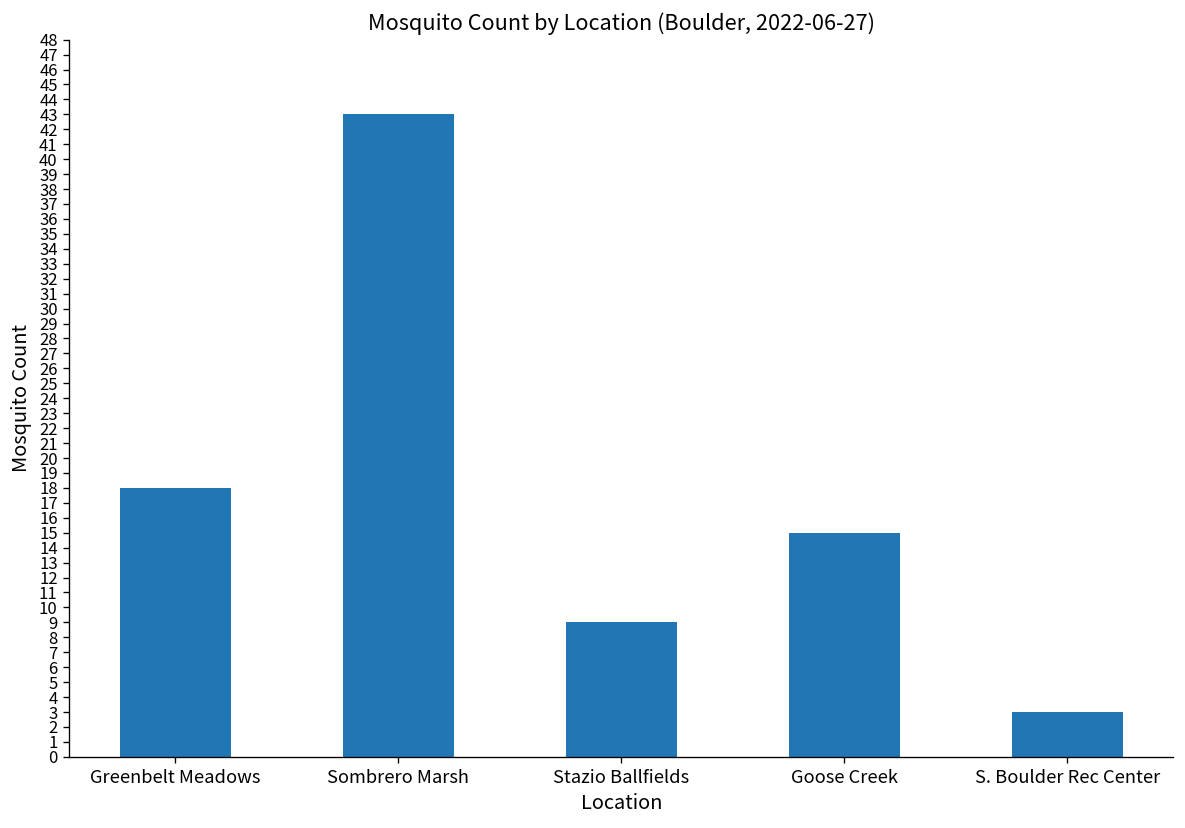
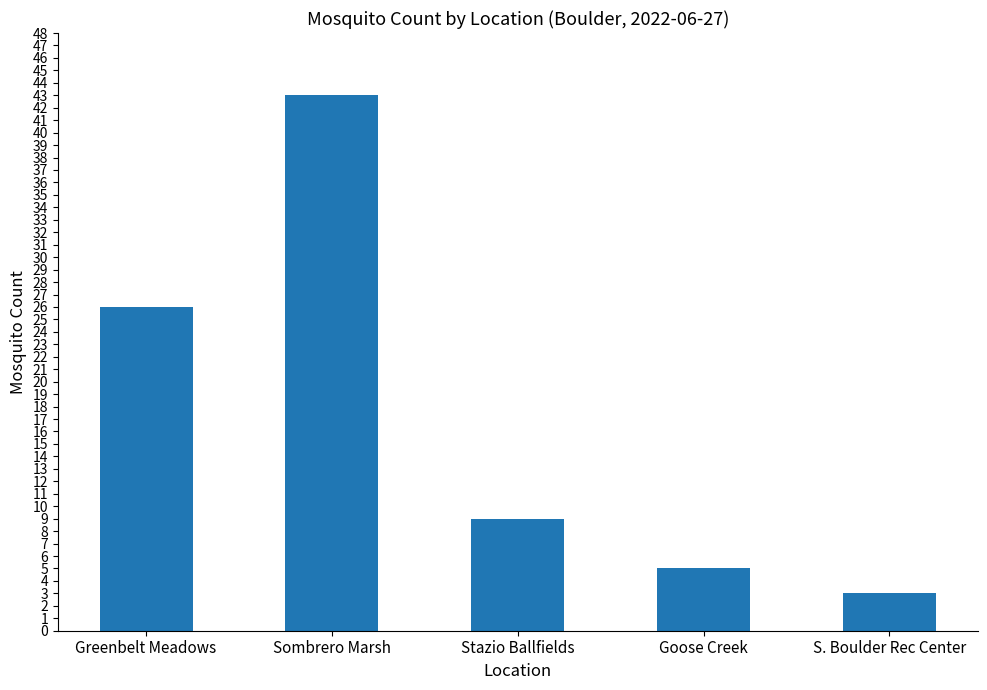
Greenbelt Meadows: 18 -> 26
Goose Creek: 15 -> 5
